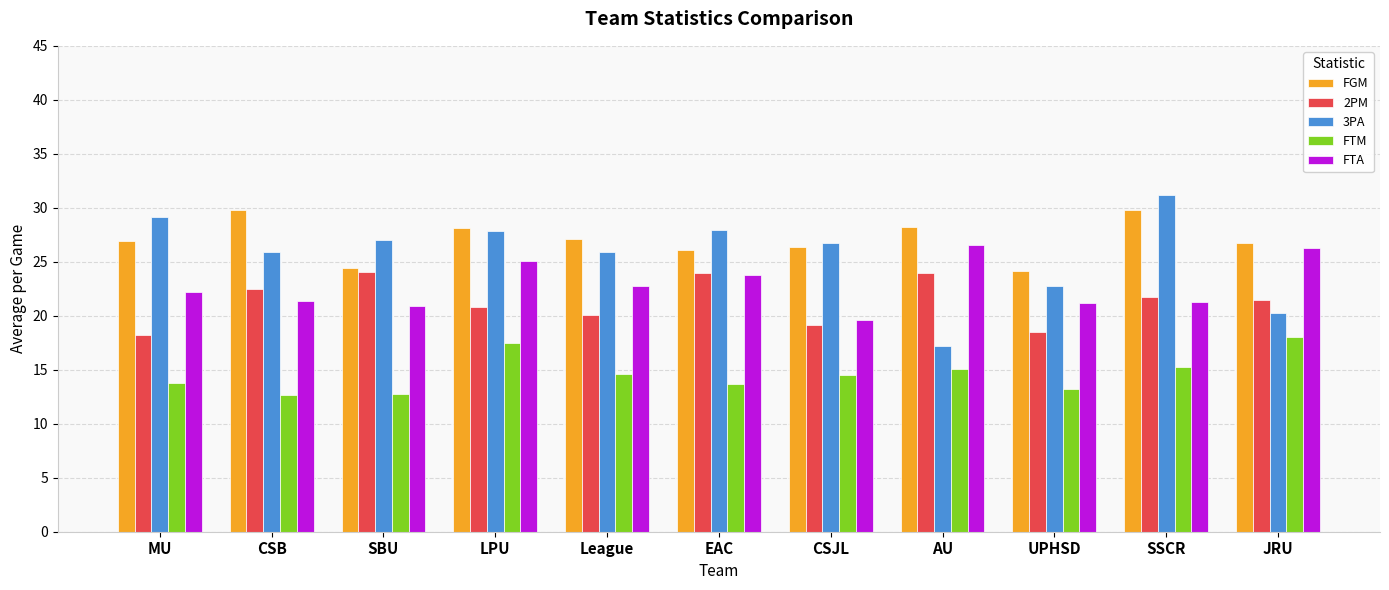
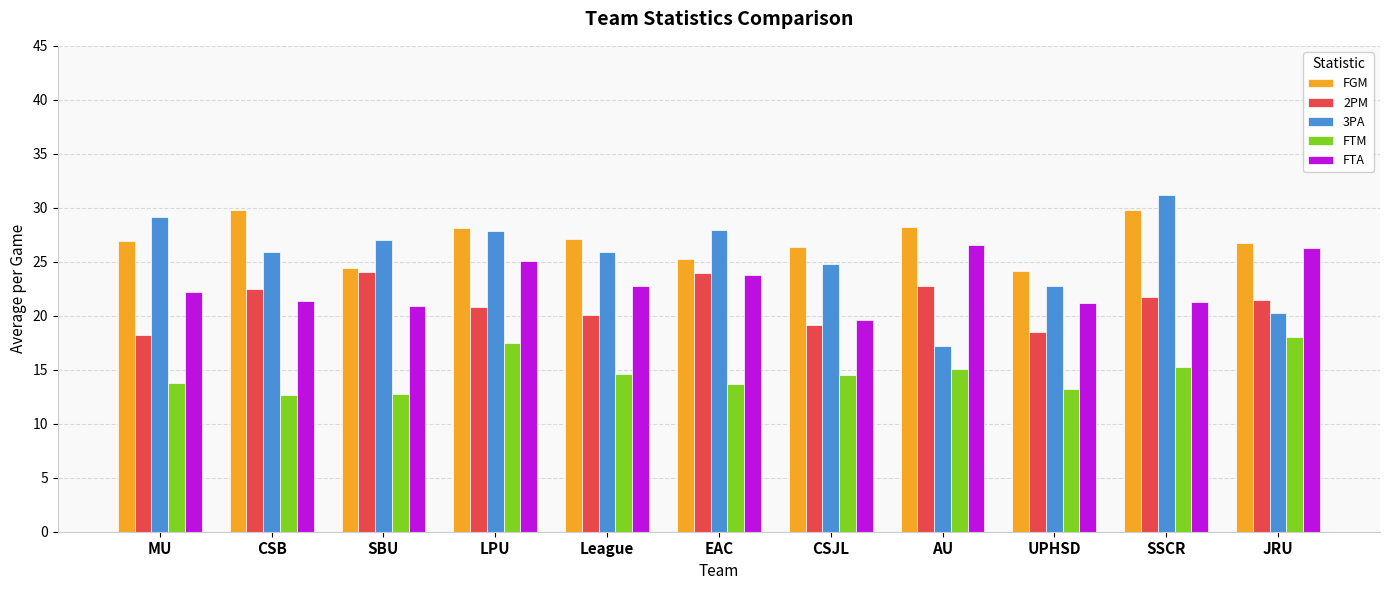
FGM, EAC: 26.1 -> 25.3
3PA, CSJL: 26.7 -> 24.8
2PM, AU: 24.0 -> 22.8
